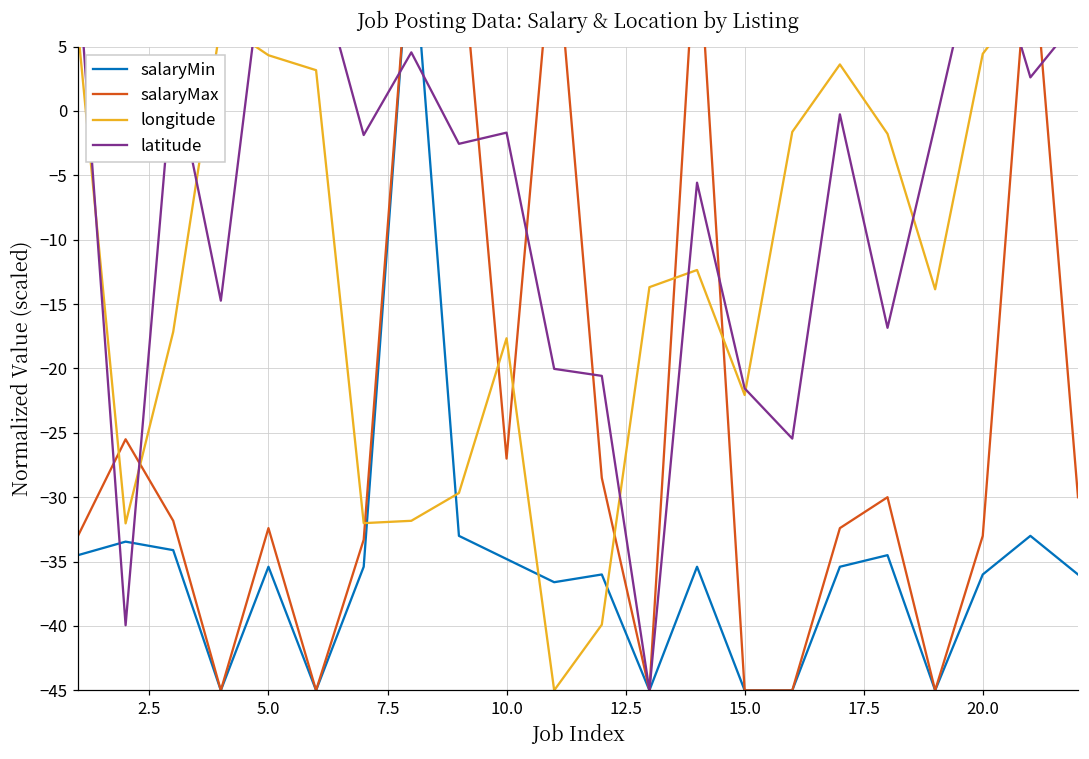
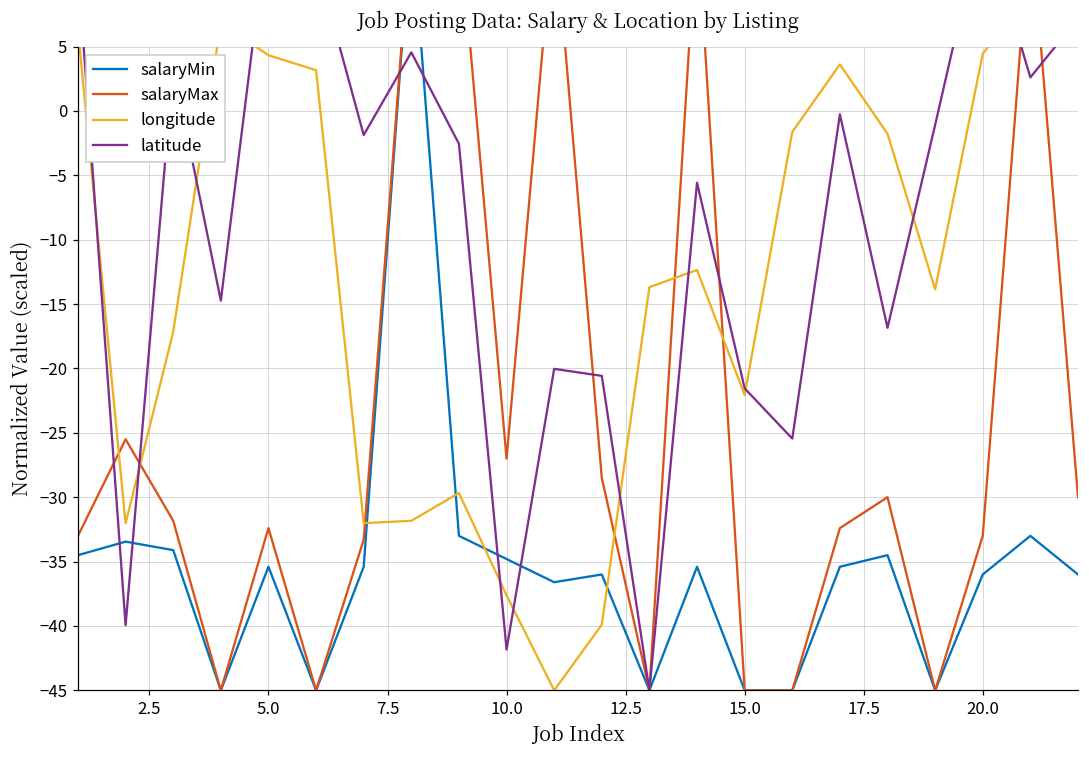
longitude, 10.0: -17.7 -> -37.6
latitude, 10.0: -1.7 -> -41.8
